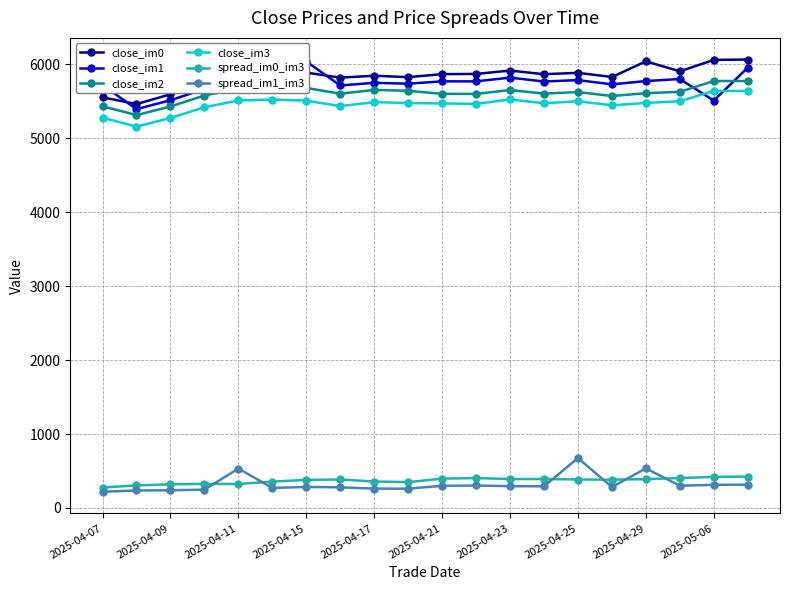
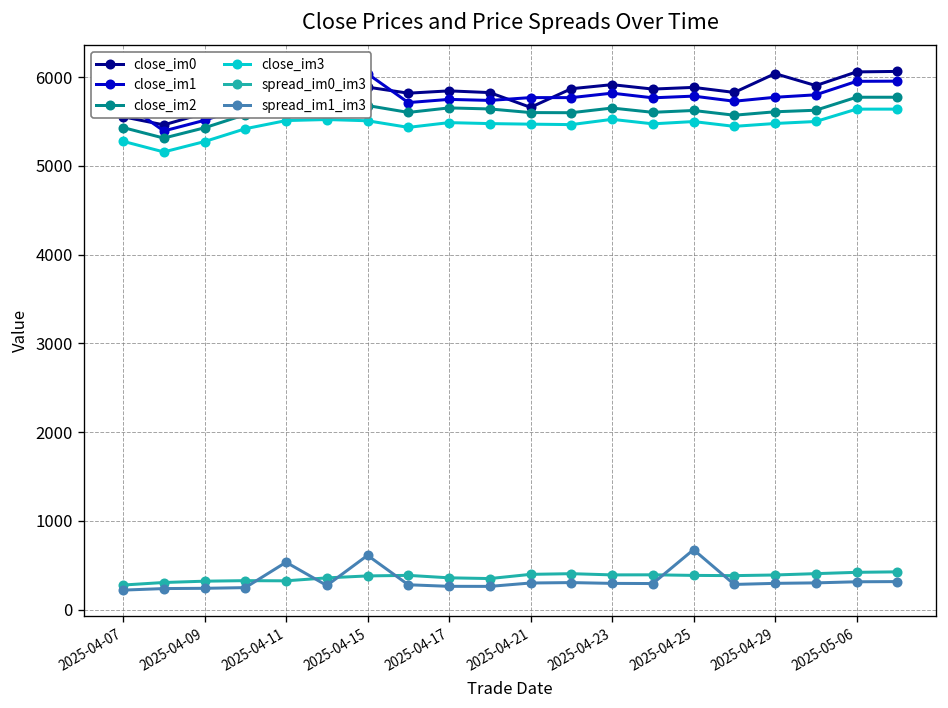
spread_im1_im3, 2025-04-15: 300 -> 600
close_im0, 2025-04-21: 5900 -> 5700
spread_im1_im3, 2025-04-29: 500 -> 300
close_im1, 2025-05-06: 5500 -> 6000
